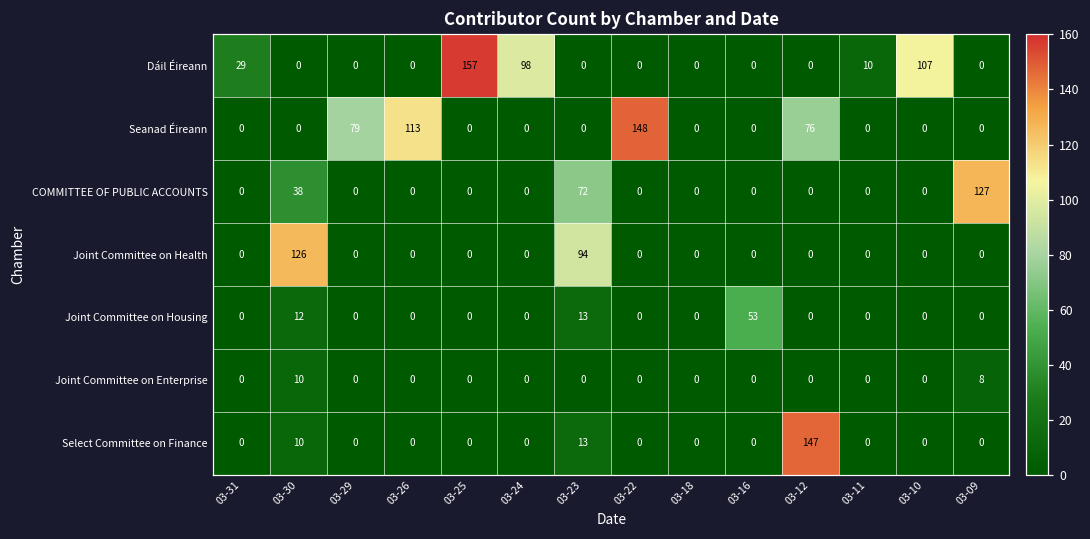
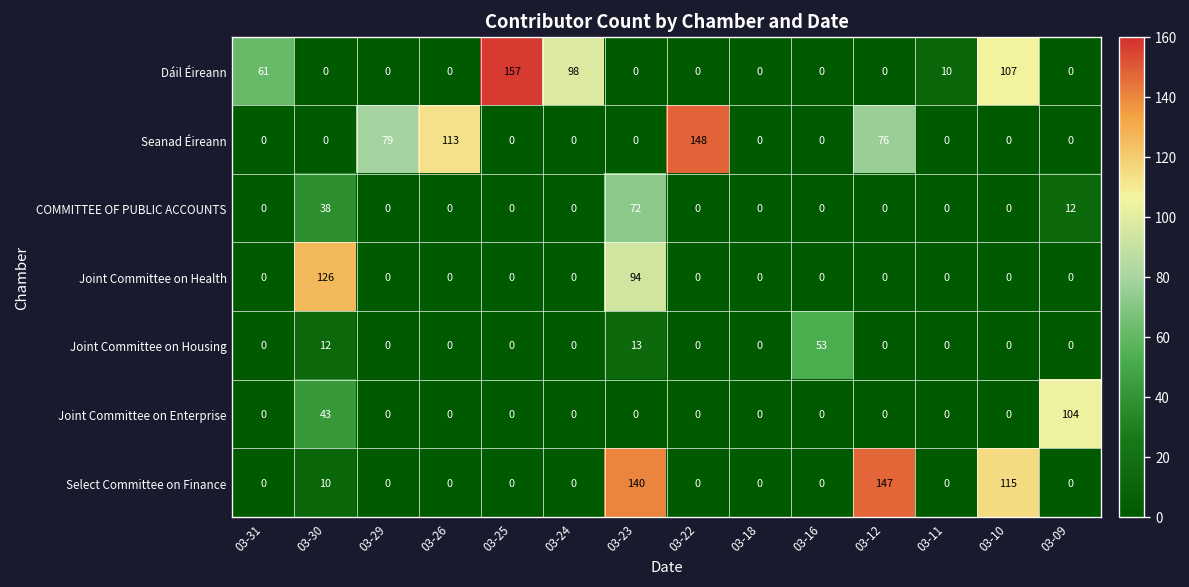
Dáil Éireann, 03-31: 29 -> 61
COMMITTEE OF PUBLIC ACCOUNTS, 03-09: 127 -> 12
Joint Committee on Enterprise, 03-30: 10 -> 43
Joint Committee on Enterprise, 03-09: 8 -> 104
Select Committee on Finance, 03-23: 13 -> 140
Select Committee on Finance, 03-10: 0 -> 115
